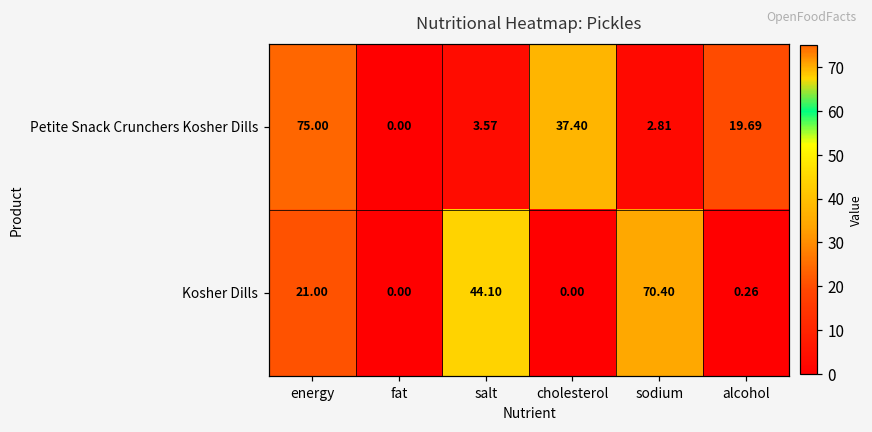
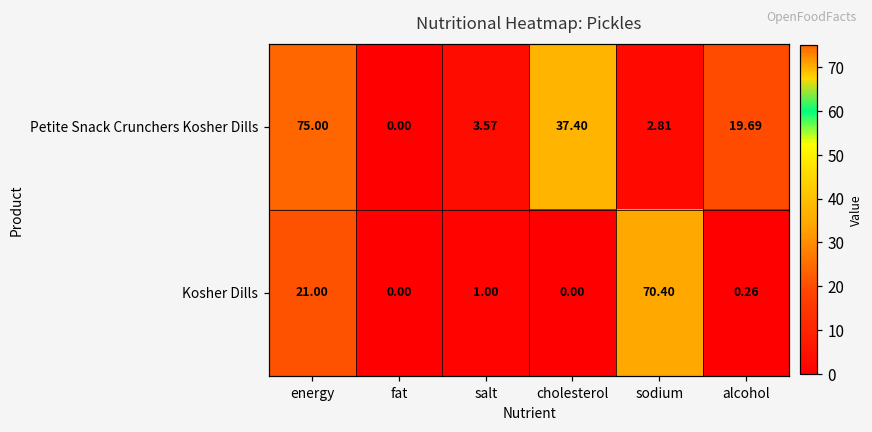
Kosher Dills, salt: 44.10 -> 1.00
